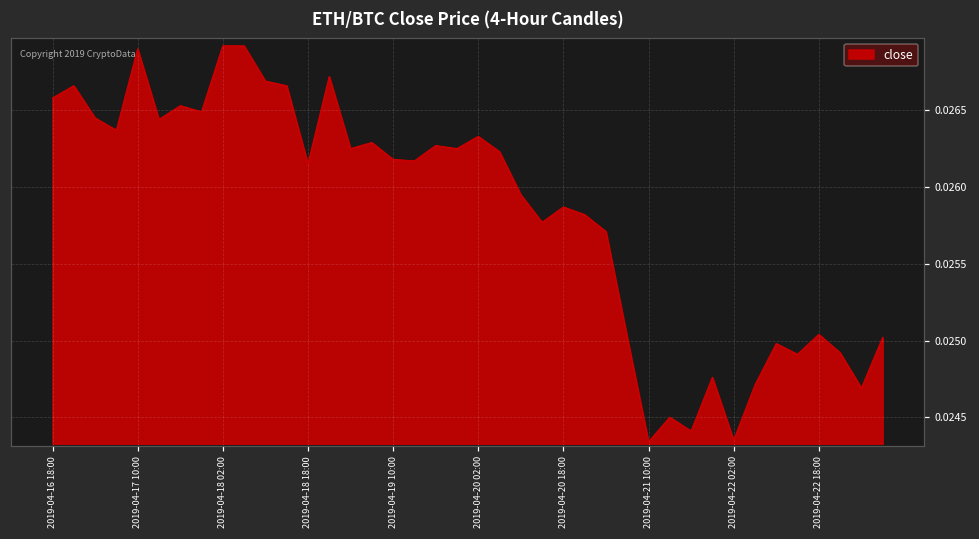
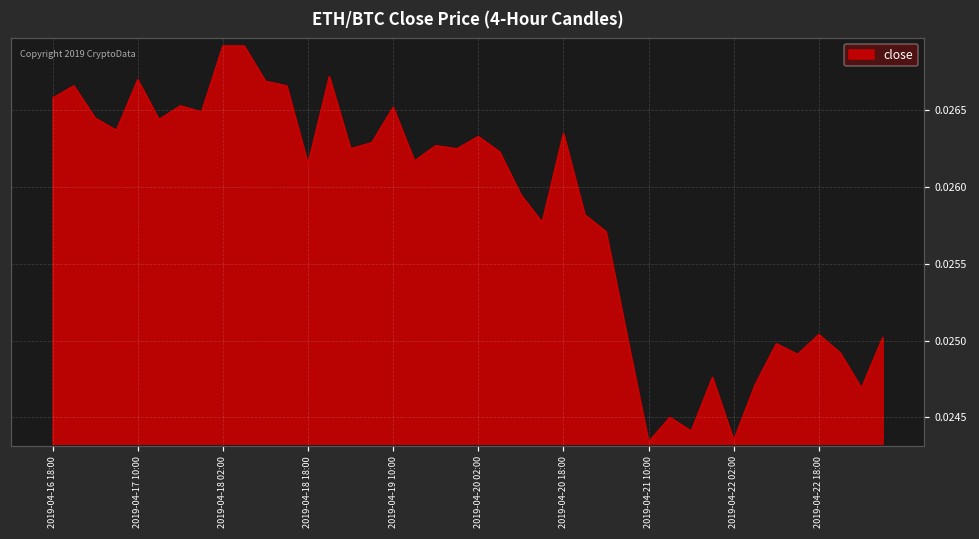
2019-04-17 10:00: 0.0269 -> 0.0267
2019-04-19 10:00: 0.02618 -> 0.02652
2019-04-20 18:00: 0.02587 -> 0.02635
